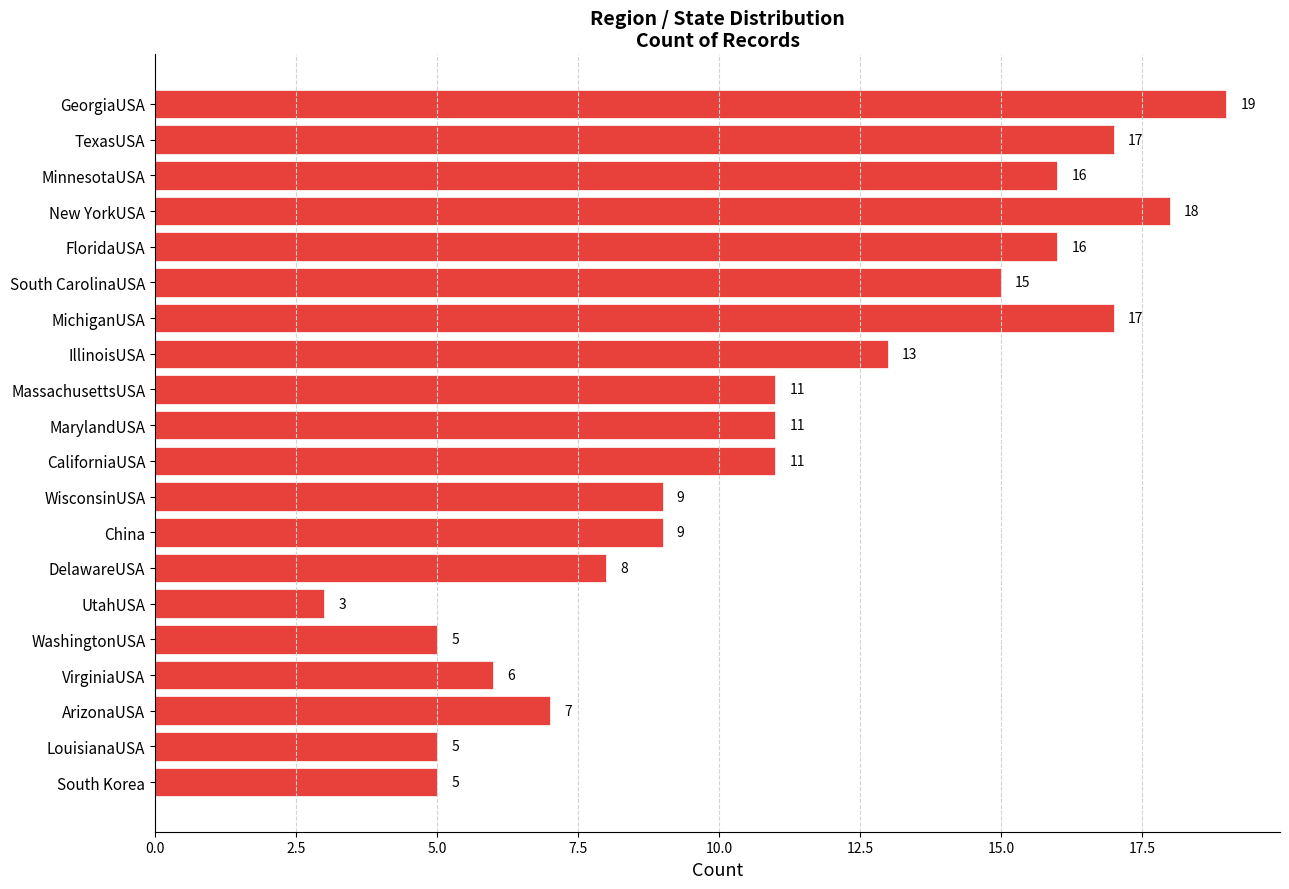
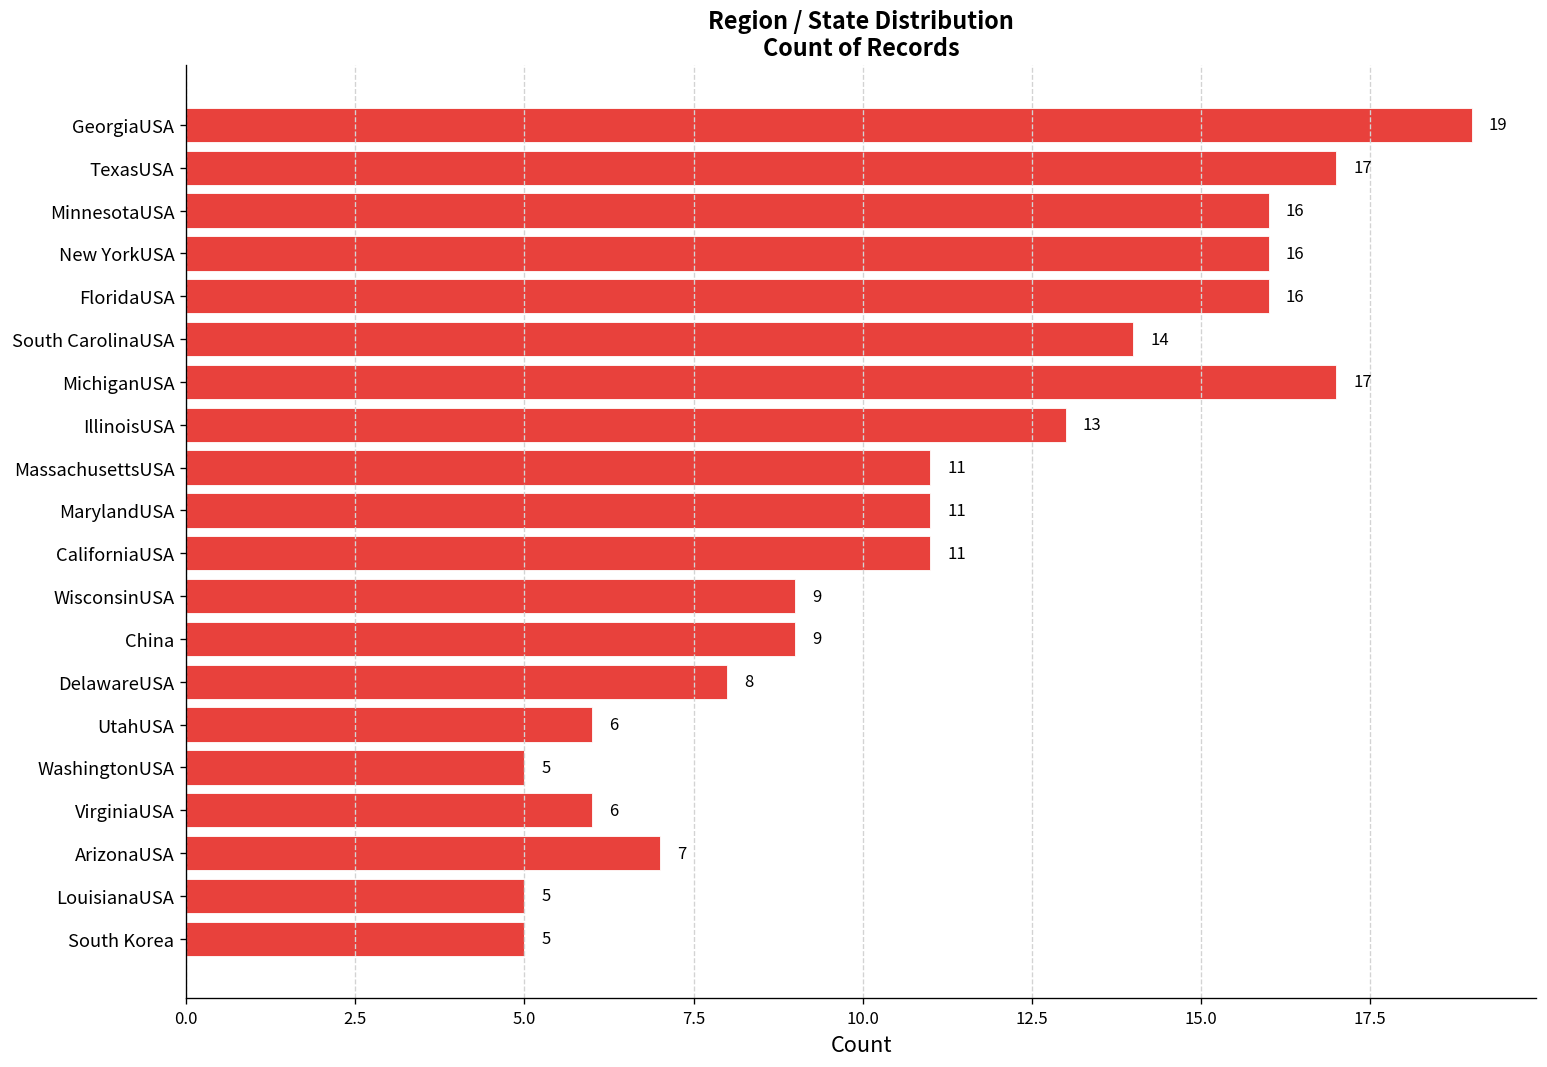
New YorkUSA: 18 -> 16
South CarolinaUSA: 15 -> 14
UtahUSA: 3 -> 6
